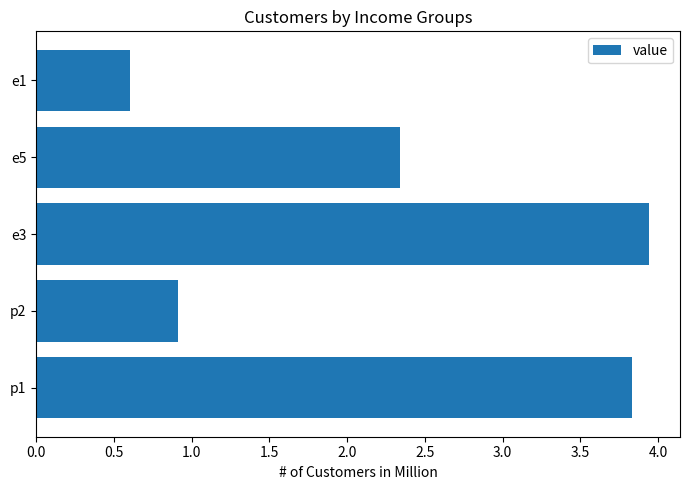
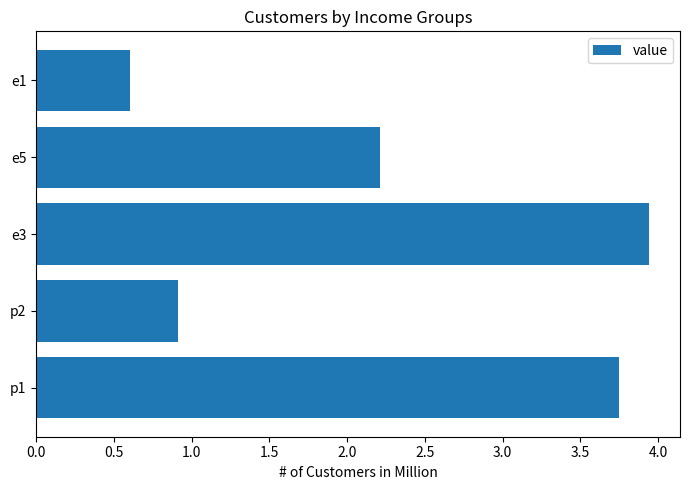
e5: 2.34 -> 2.21
p1: 3.83 -> 3.75
